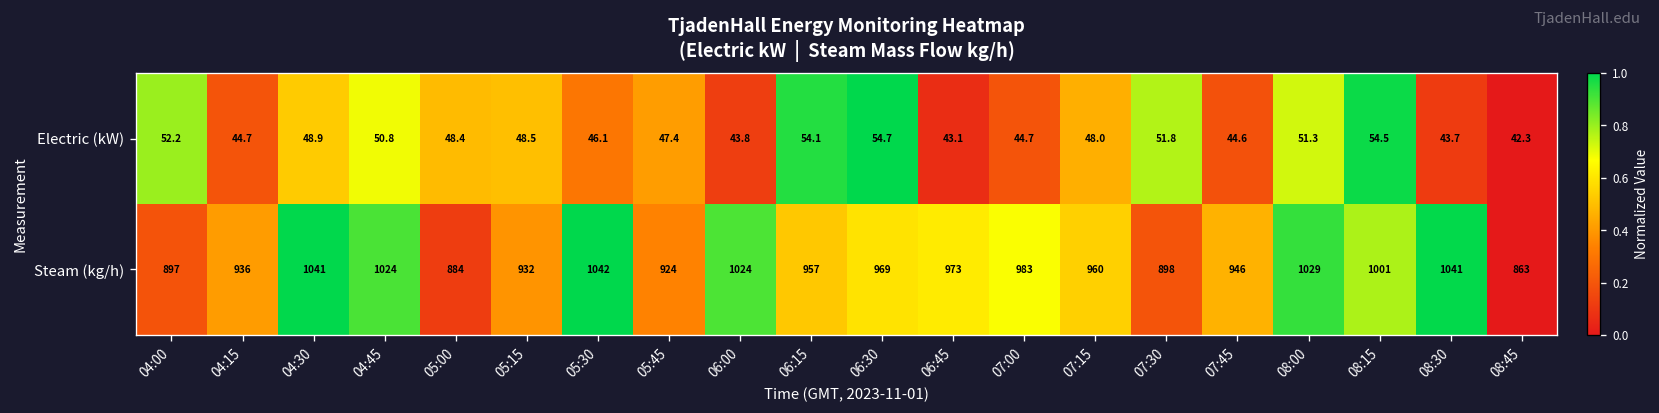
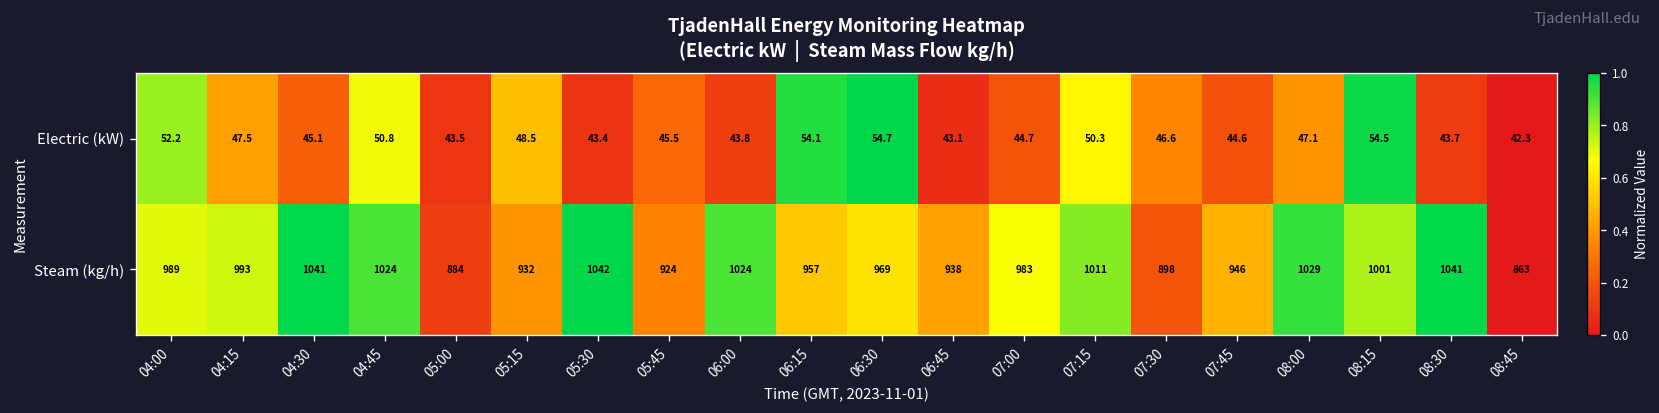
Electric (kW), 04:15: 44.7 -> 47.5
Electric (kW), 04:30: 48.9 -> 45.1
Electric (kW), 05:00: 48.4 -> 43.5
Electric (kW), 05:30: 46.1 -> 43.4
Electric (kW), 05:45: 47.4 -> 45.5
Electric (kW), 07:15: 48.0 -> 50.3
Electric (kW), 07:30: 51.8 -> 46.6
Electric (kW), 08:00: 51.3 -> 47.1
Steam (kg/h), 04:00: 897 -> 989
Steam (kg/h), 04:15: 936 -> 993
Steam (kg/h), 06:45: 973 -> 938
Steam (kg/h), 07:15: 960 -> 1011
